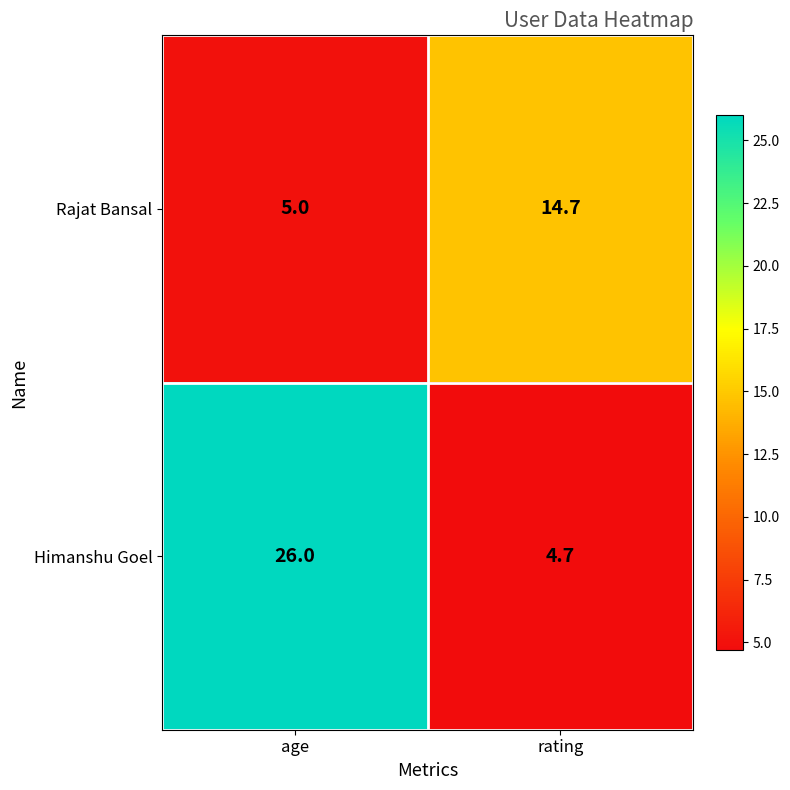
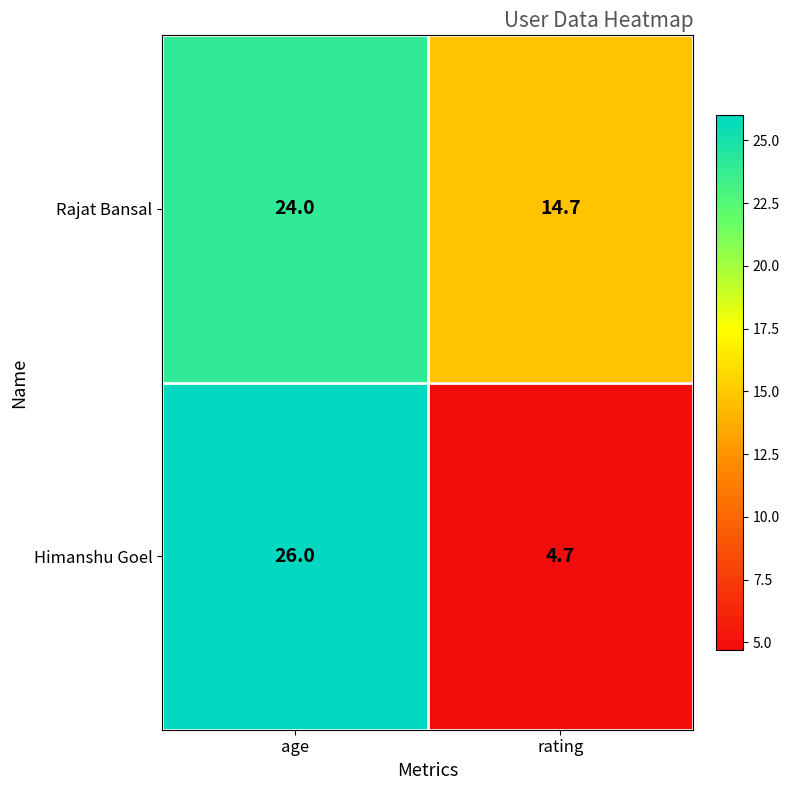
Rajat Bansal, age: 5.0 -> 24.0
